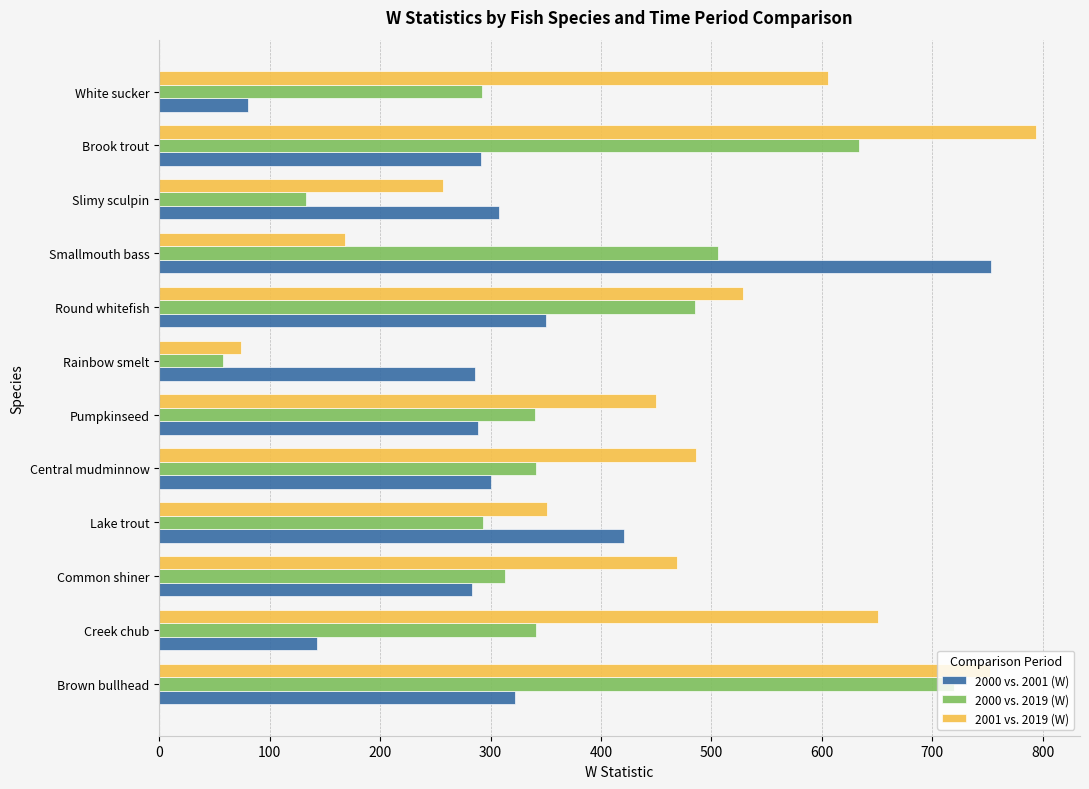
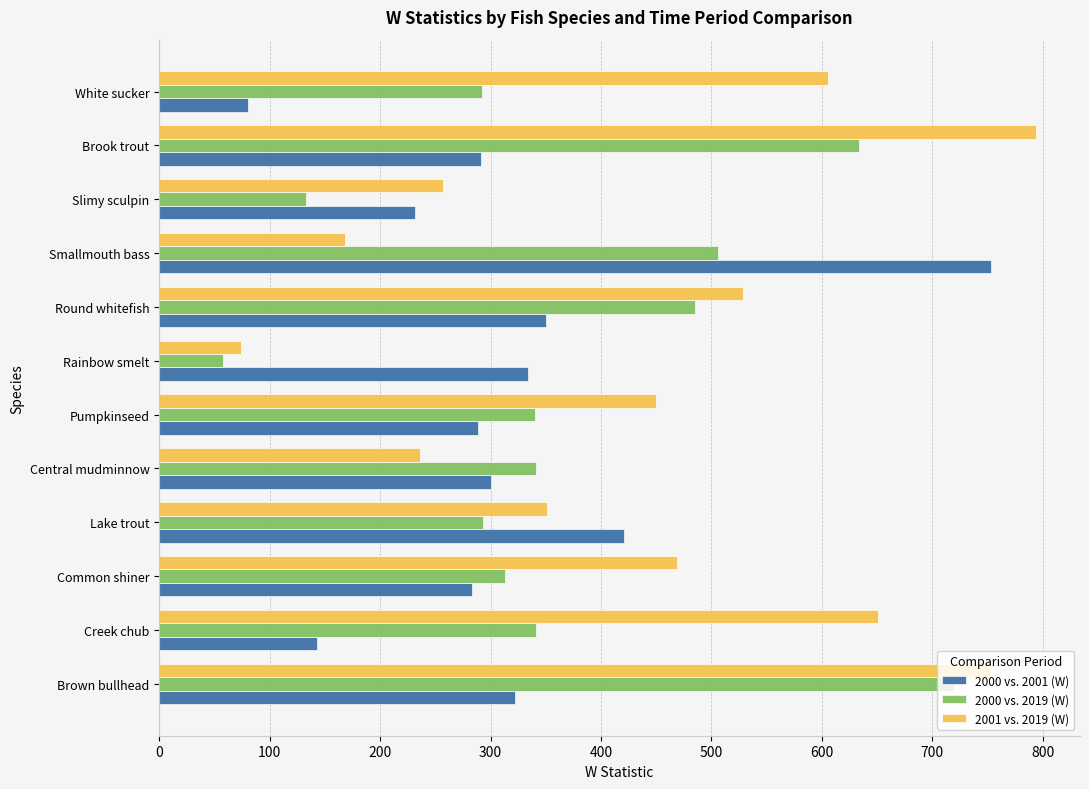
2000 vs. 2001 (W), Slimy sculpin: 308 -> 232
2000 vs. 2001 (W), Rainbow smelt: 286 -> 334
2001 vs. 2019 (W), Central mudminnow: 486 -> 236
